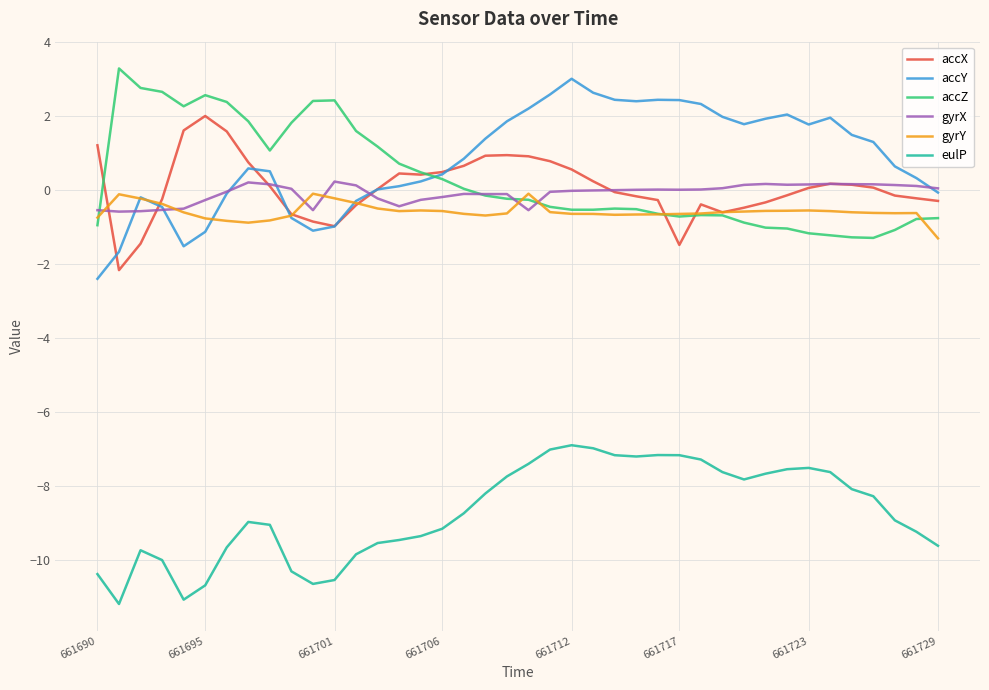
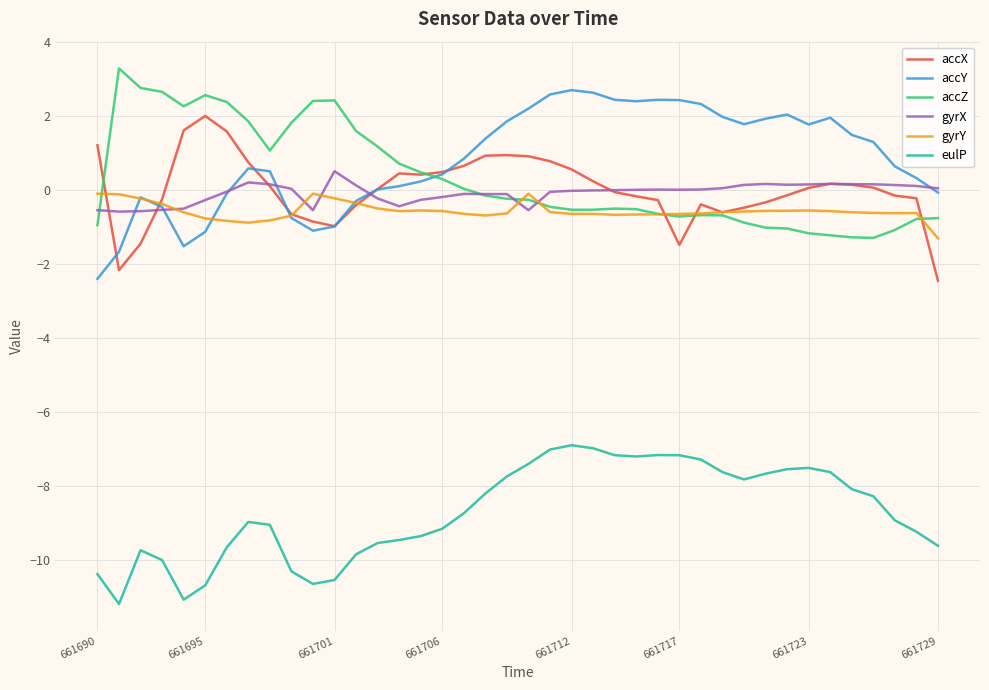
gyrY, 661690: -0.7 -> -0.1
gyrX, 661701: 0.2 -> 0.5
accY, 661712: 3.0 -> 2.7
accX, 661729: -0.3 -> -2.4
